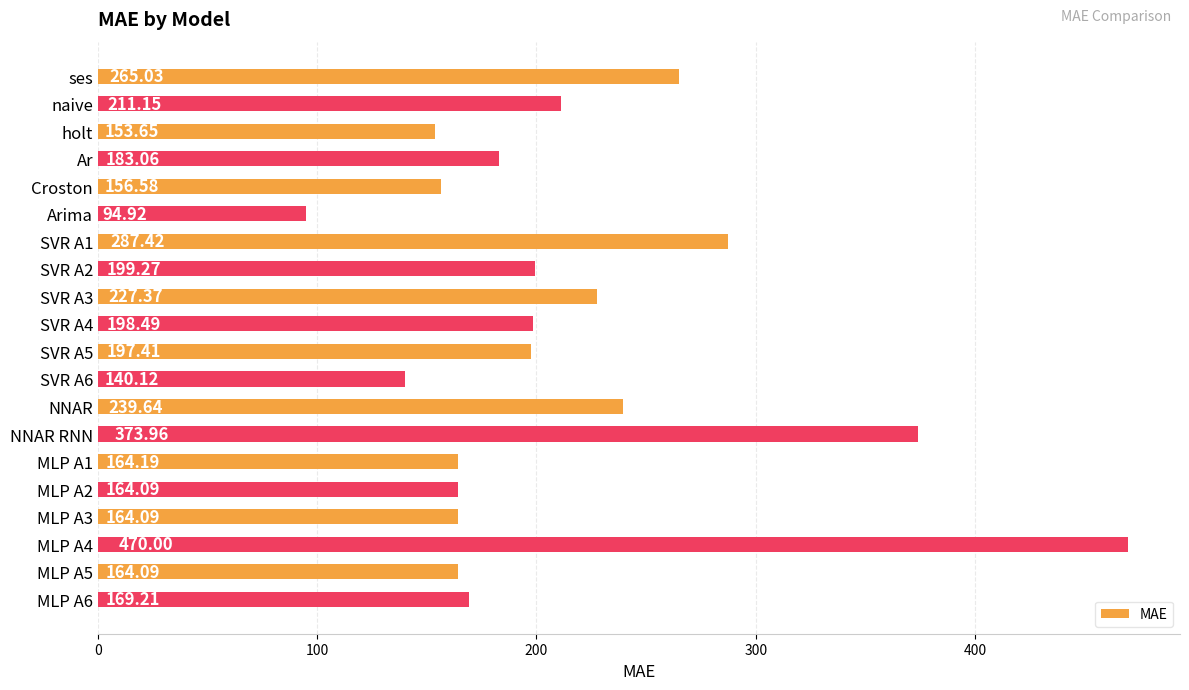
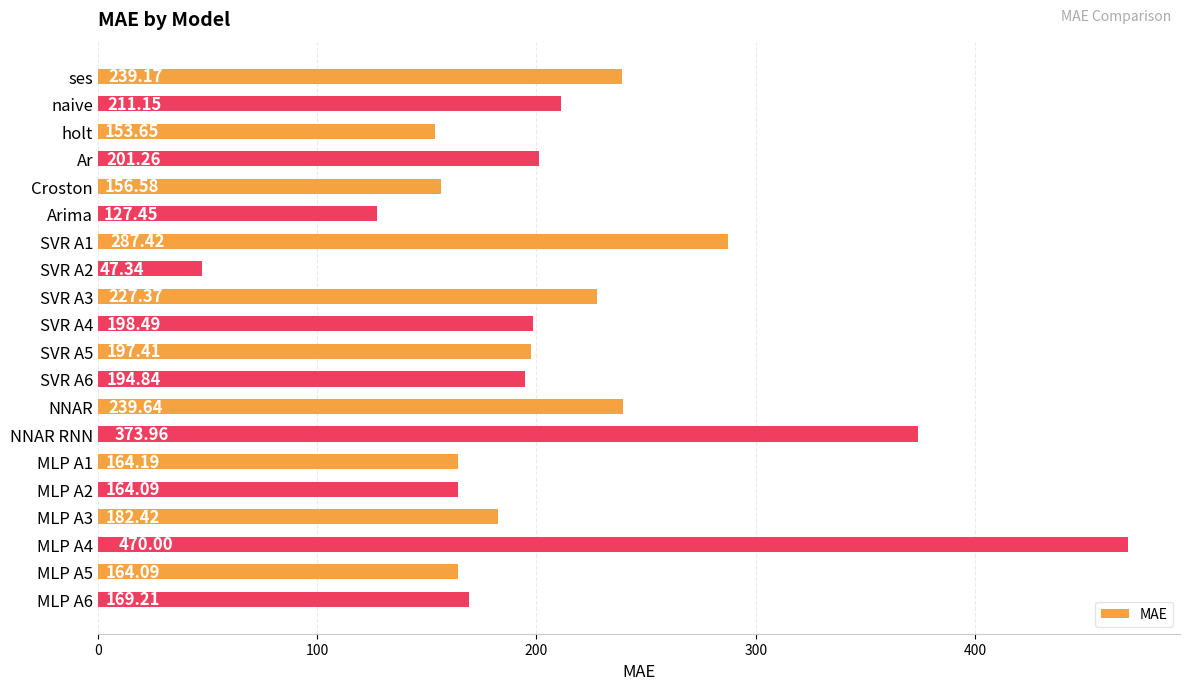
ses: 265.03 -> 239.17
Ar: 183.06 -> 201.26
Arima: 94.92 -> 127.45
SVR A2: 199.27 -> 47.34
SVR A6: 140.12 -> 194.84
MLP A3: 164.09 -> 182.42
